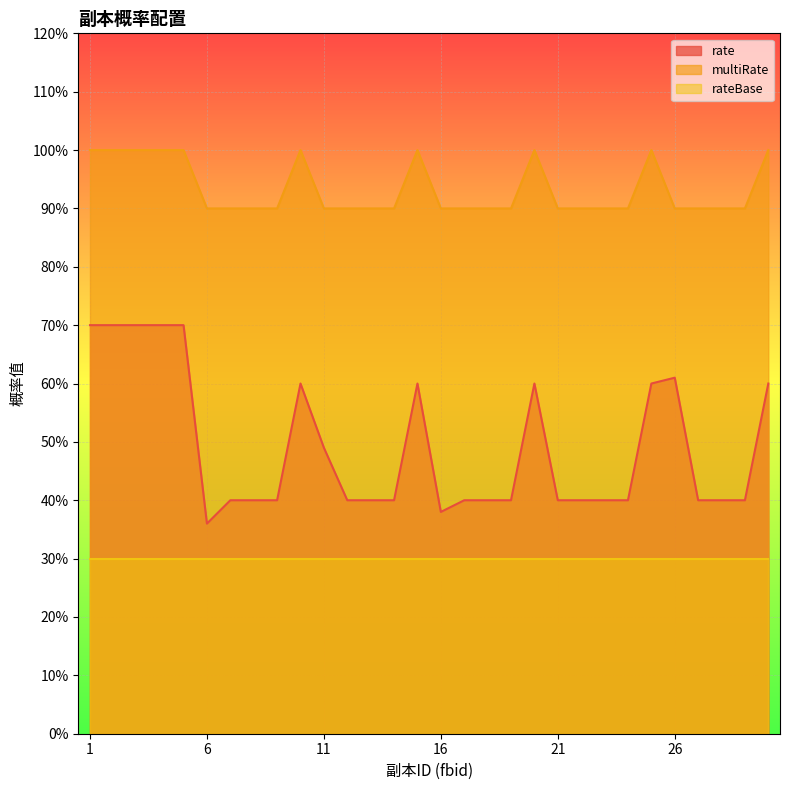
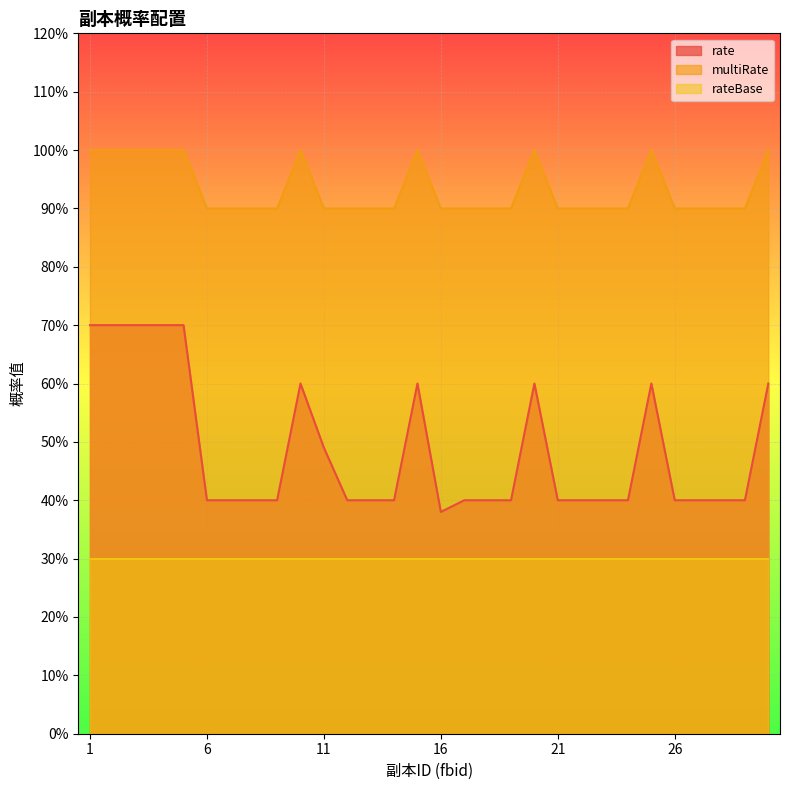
rate, 6: 36% -> 40%
rate, 26: 61% -> 40%
